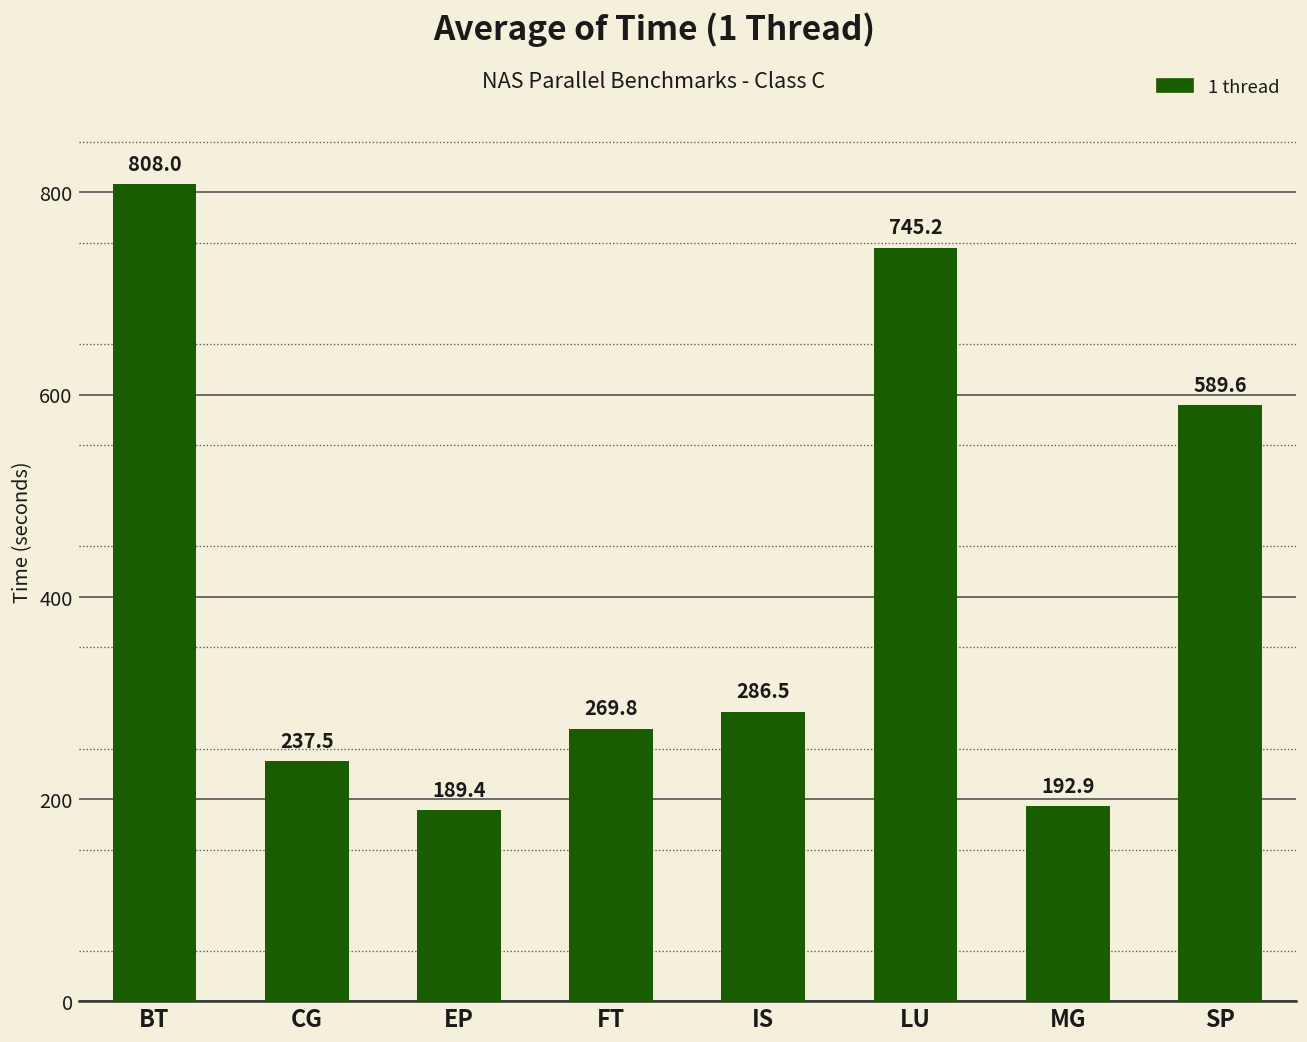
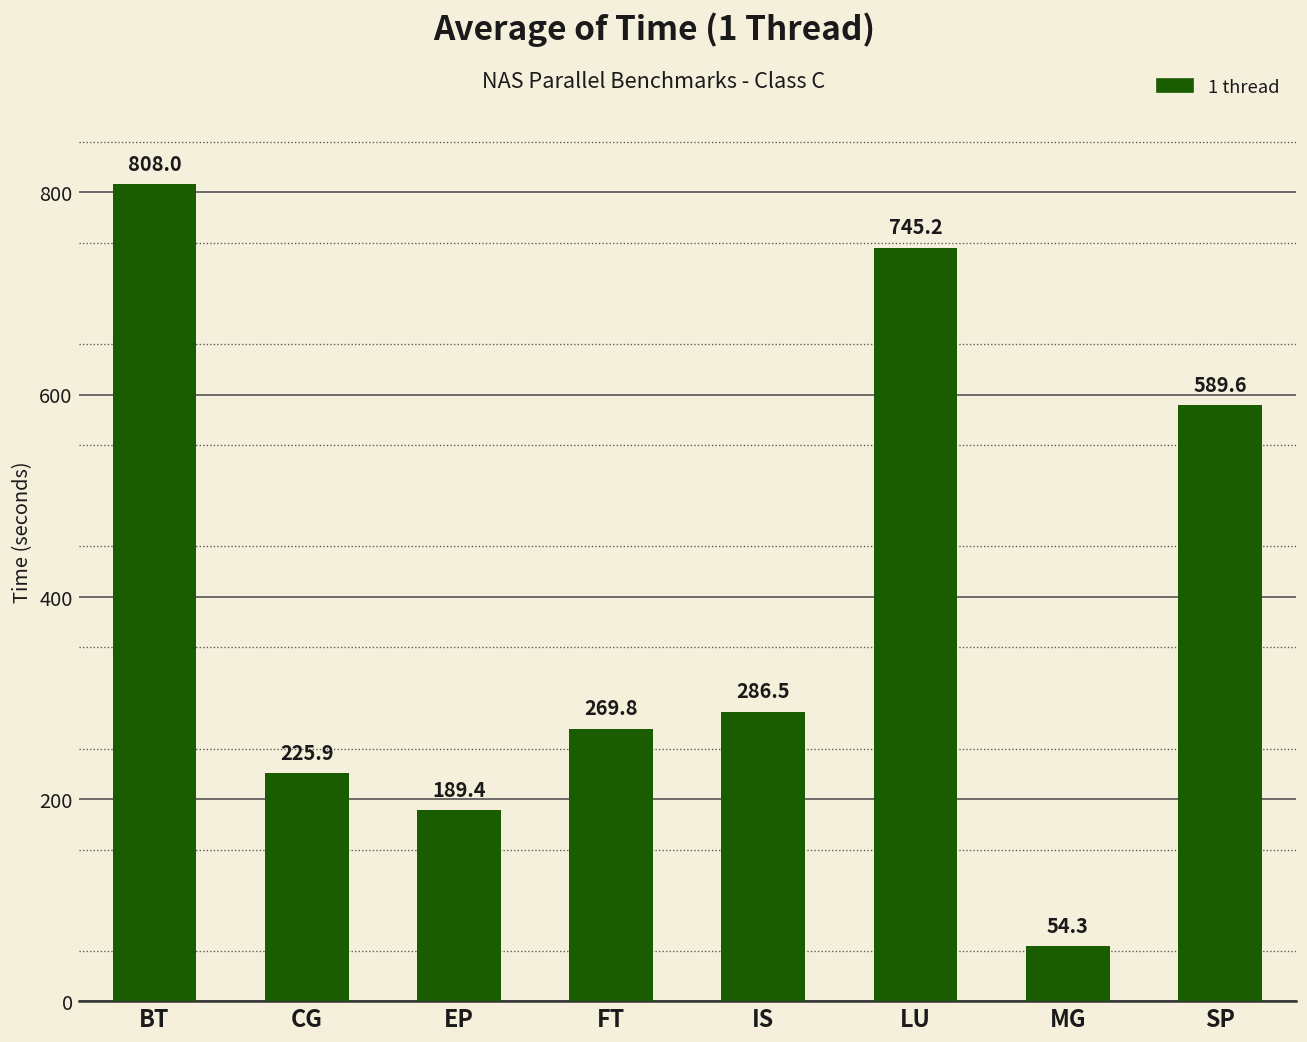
CG: 237.5 -> 225.9
MG: 192.9 -> 54.3
